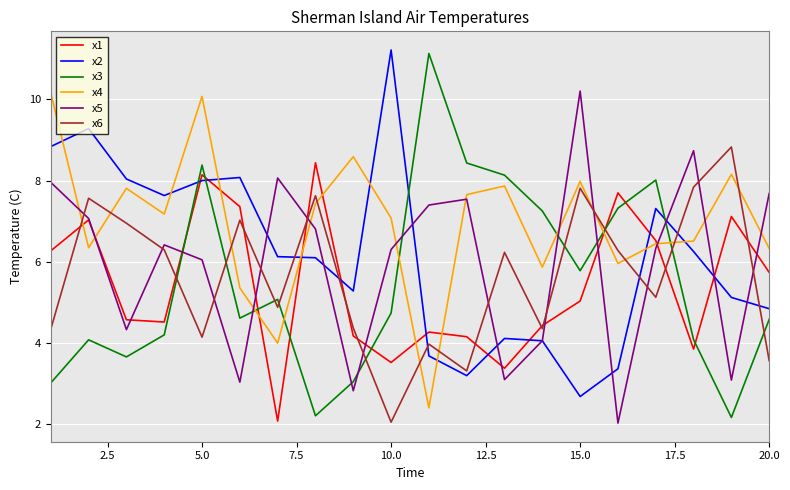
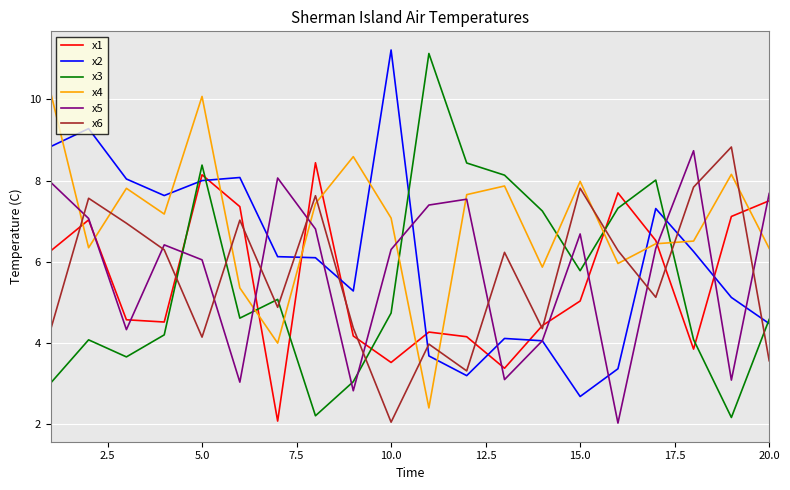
x5, 15.0: 10.2 -> 6.7
x1, 20.0: 5.7 -> 7.5
x2, 20.0: 4.8 -> 4.5
